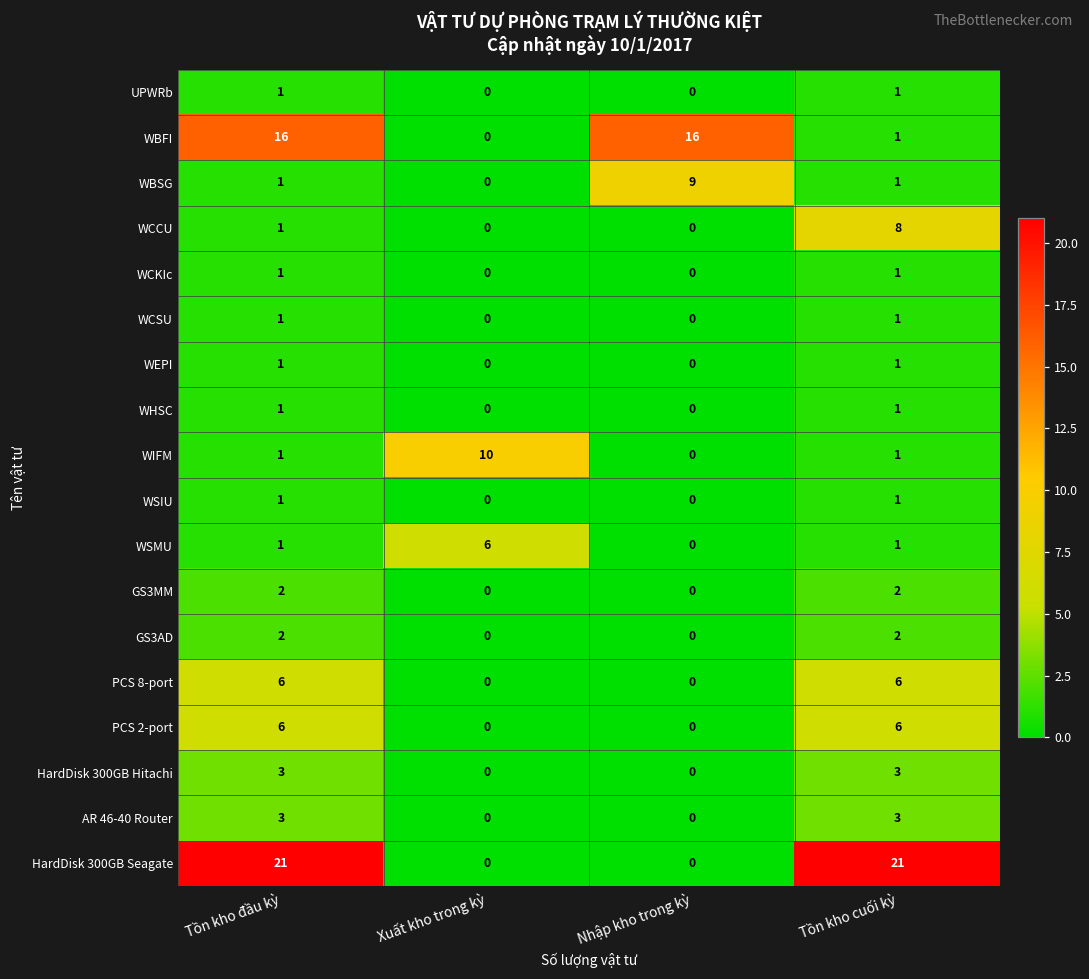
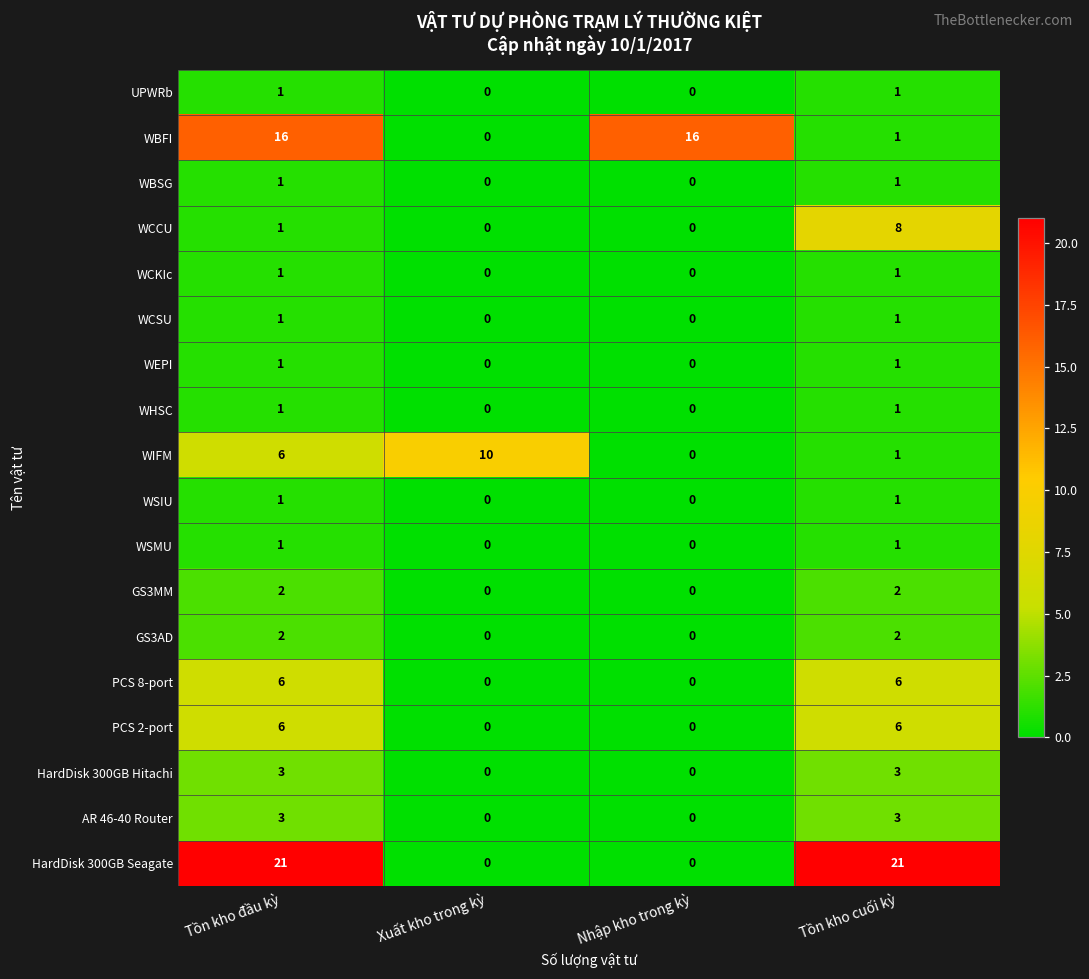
WBSG, Nhập kho trong kỳ: 9 -> 0
WIFM, Tồn kho đầu kỳ: 1 -> 6
WSMU, Xuất kho trong kỳ: 6 -> 0
